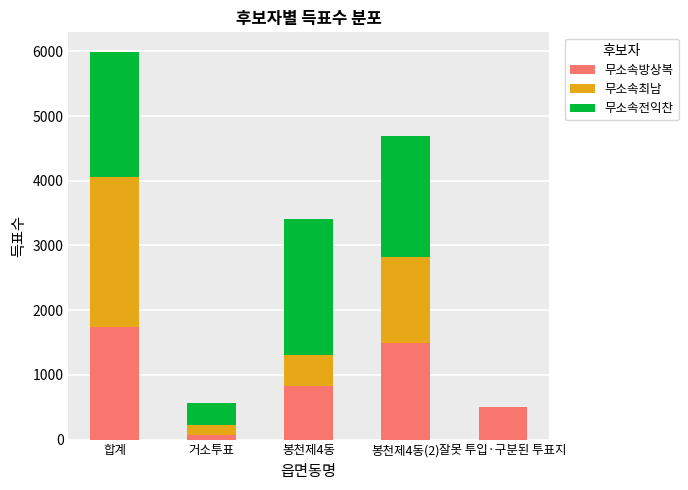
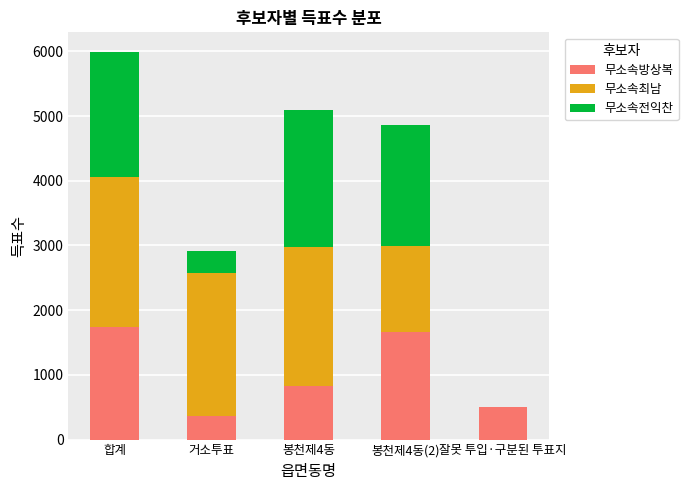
무소속방상복, 거소투표: 100 -> 400
무소속최남, 거소투표: 100 -> 2200
무소속최남, 봉천제4동: 500 -> 2200
무소속방상복, 봉천제4동(2): 1500 -> 1700
